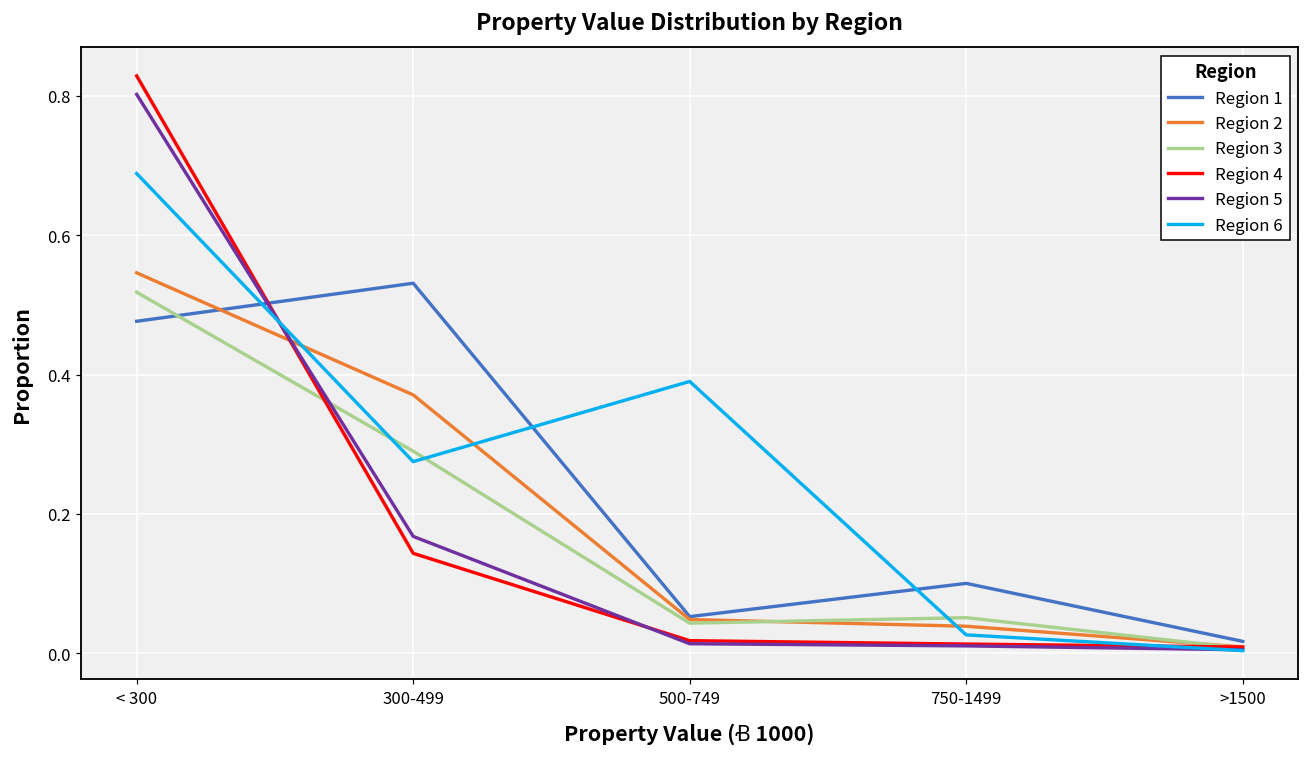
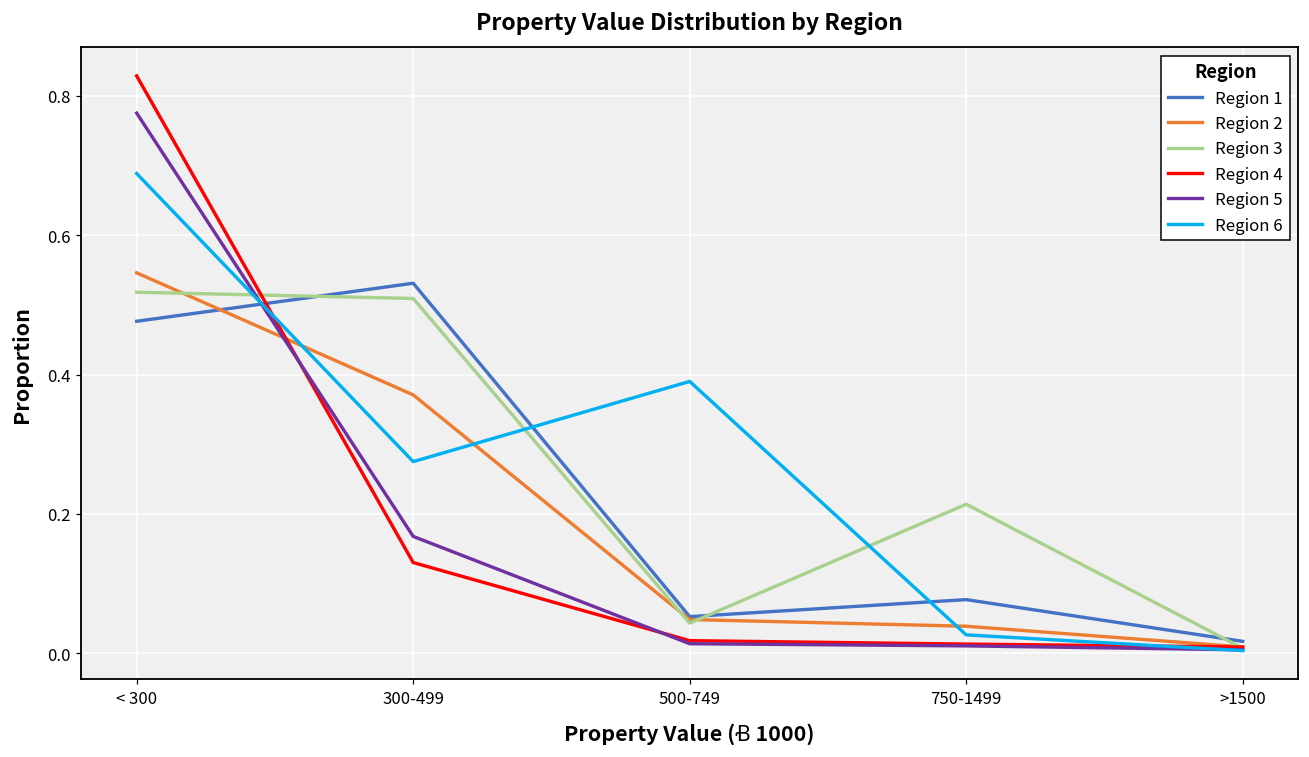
Region 5, < 300: 0.80 -> 0.78
Region 3, 300-499: 0.29 -> 0.51
Region 4, 300-499: 0.14 -> 0.13
Region 1, 750-1499: 0.10 -> 0.08
Region 3, 750-1499: 0.05 -> 0.21
